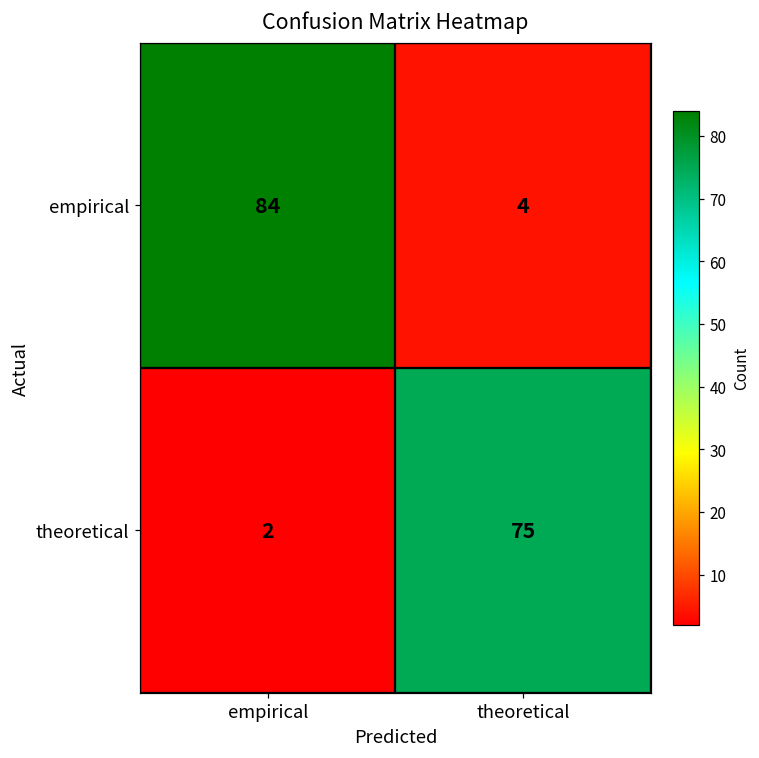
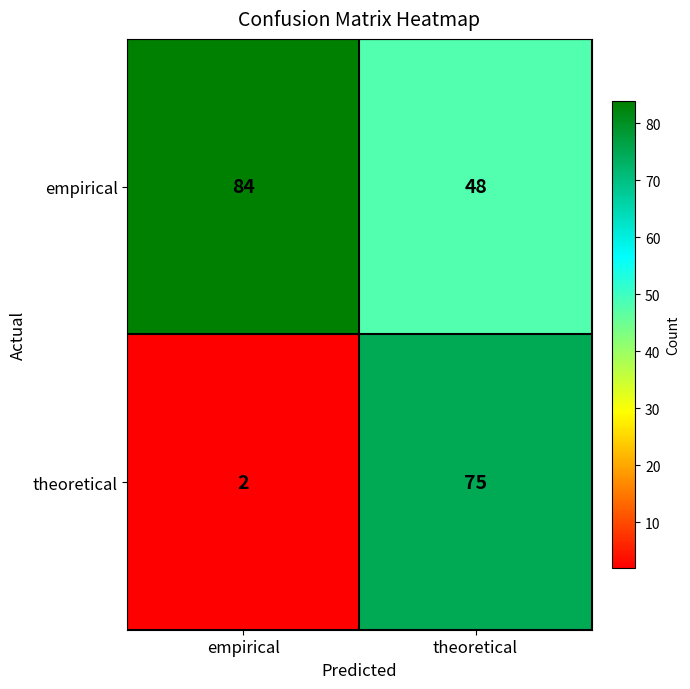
empirical, theoretical: 4 -> 48
